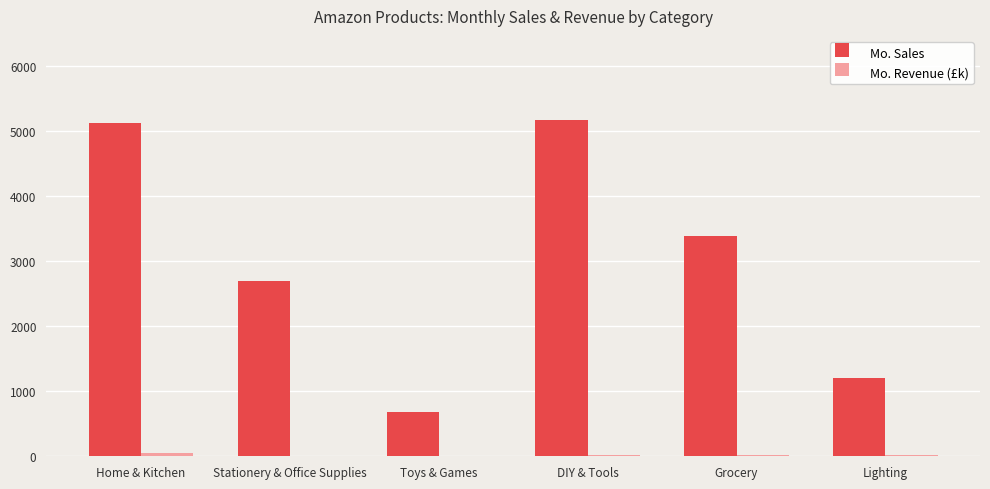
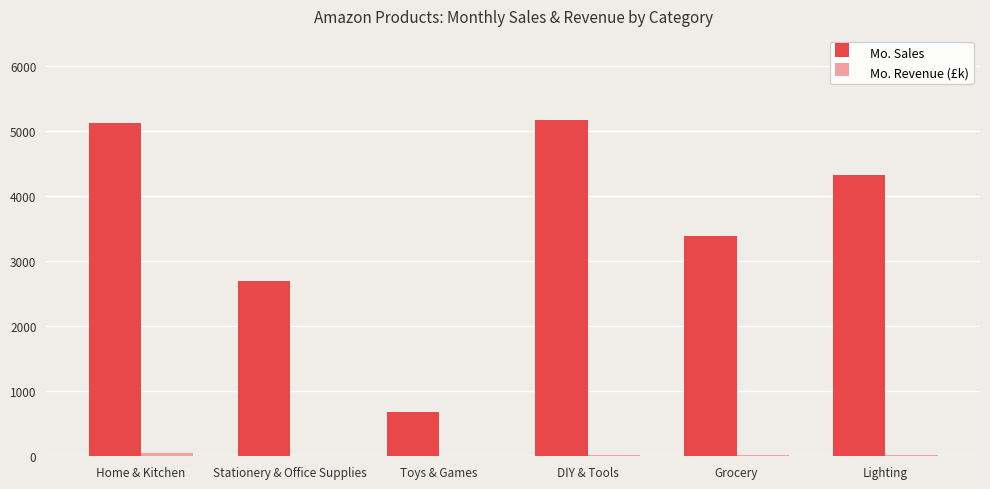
Mo. Sales, Lighting: 1200 -> 4300
